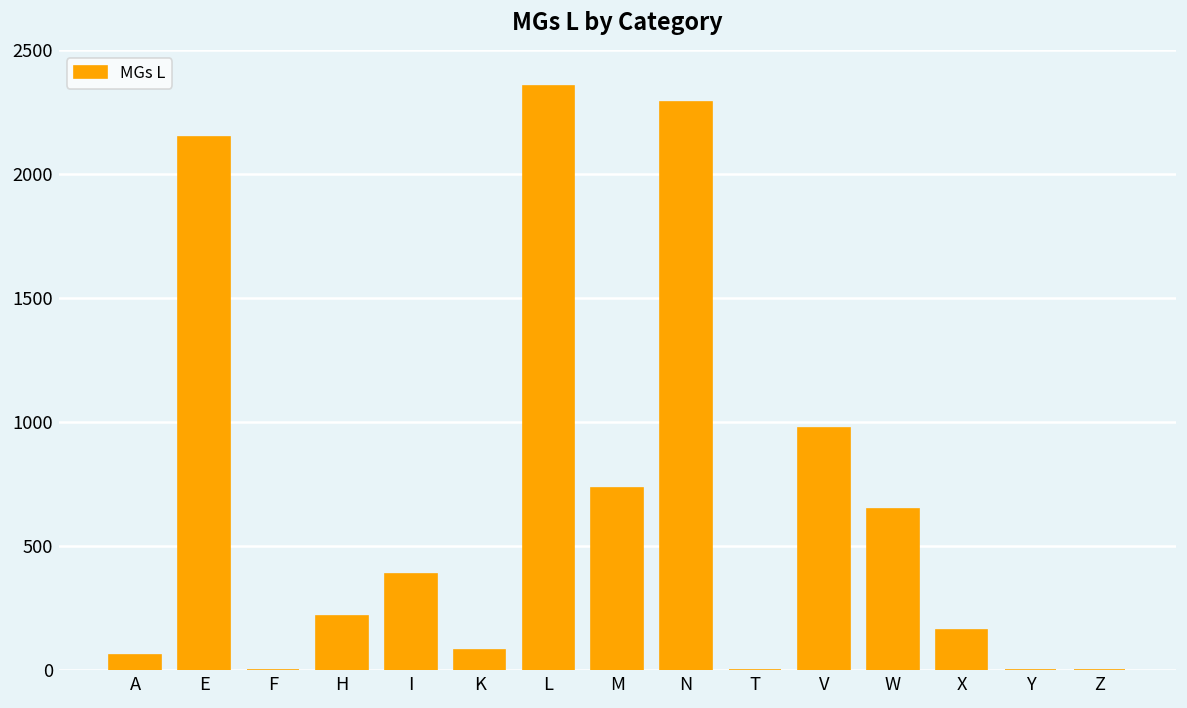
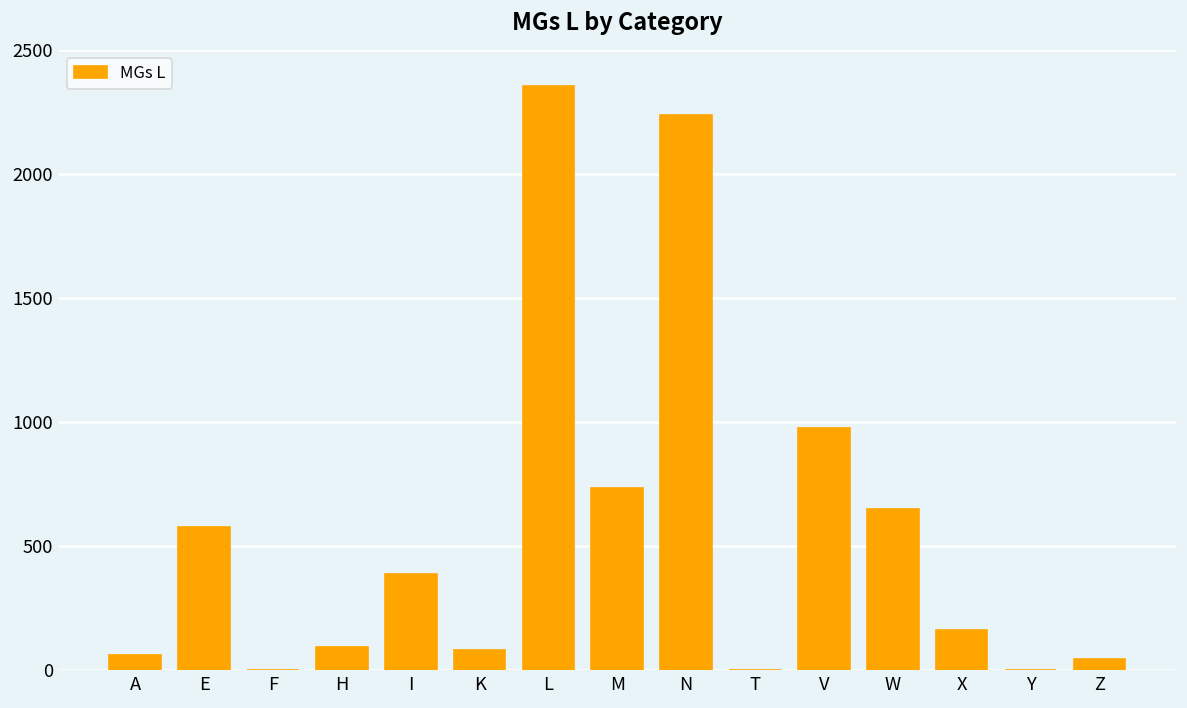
E: 2150 -> 580
H: 220 -> 90
N: 2290 -> 2240
Z: 0 -> 40
